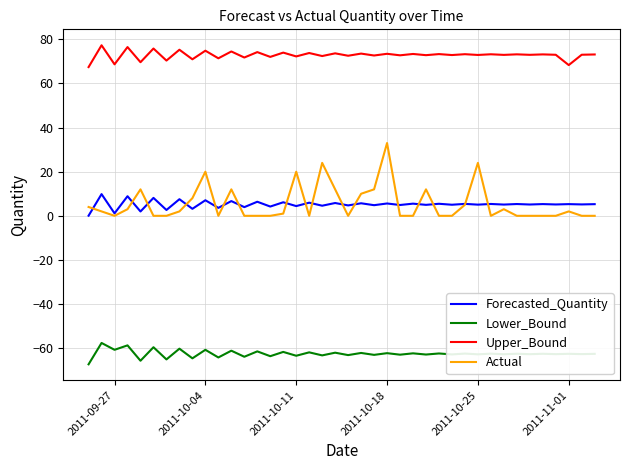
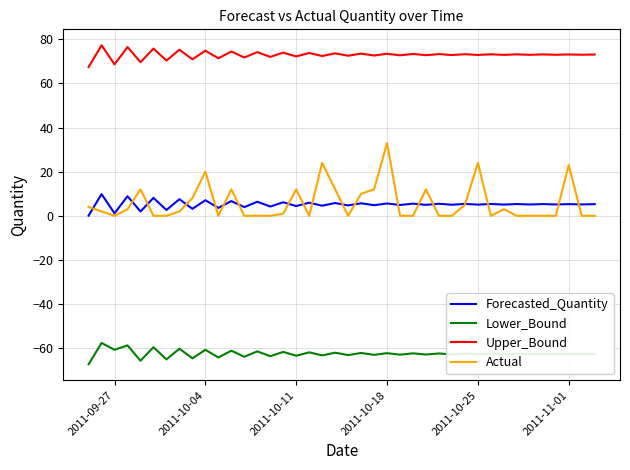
Actual, 2011-10-11: 20 -> 12
Upper_Bound, 2011-11-01: 68 -> 73
Actual, 2011-11-01: 2 -> 23
